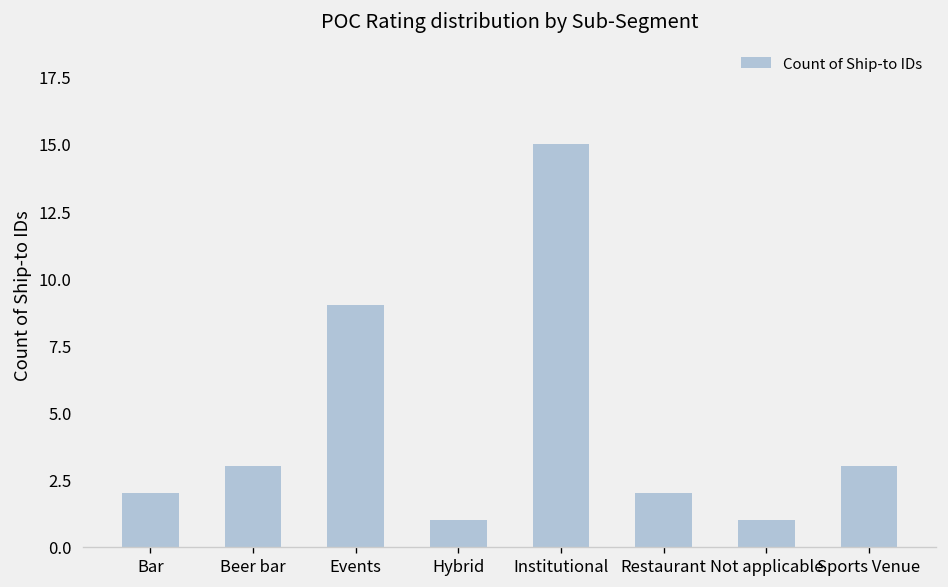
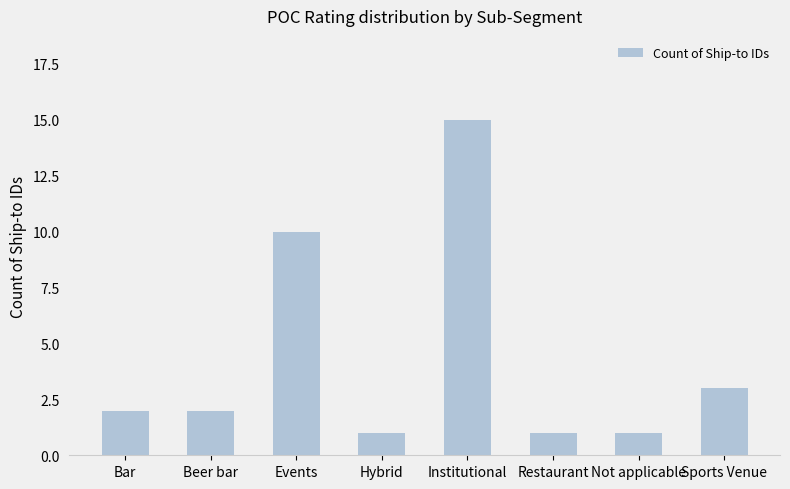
Beer bar: 3 -> 2
Events: 9 -> 10
Restaurant: 2 -> 1
